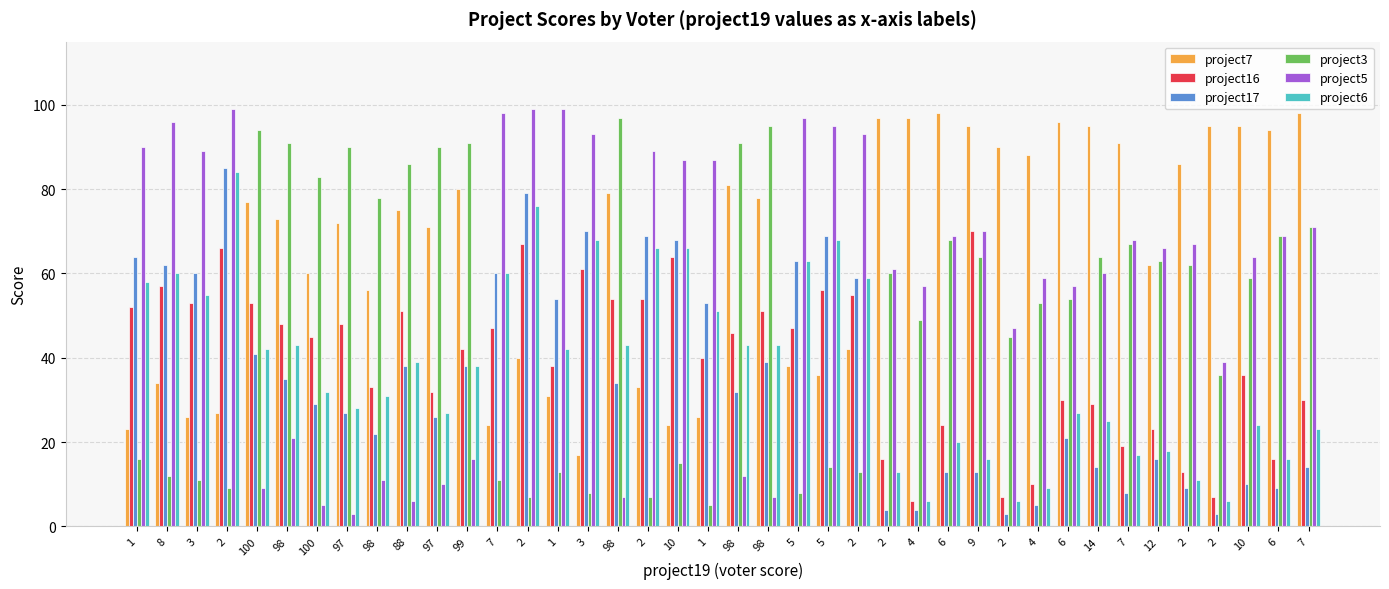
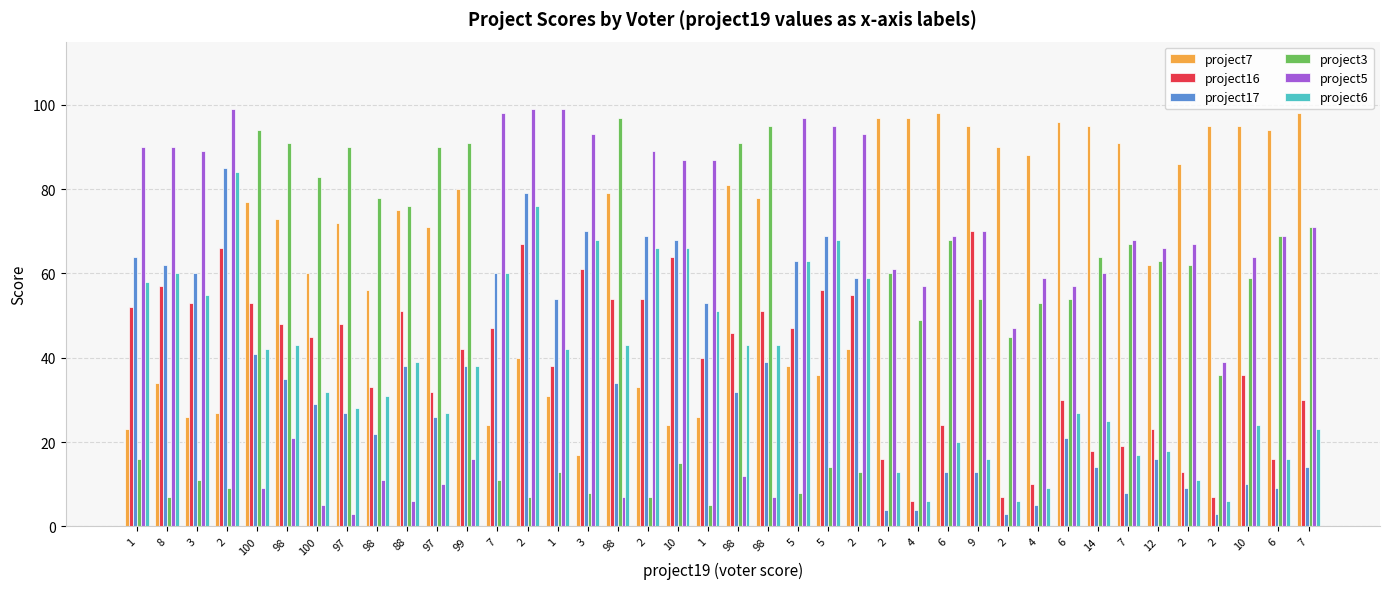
project3, 8: 12 -> 7
project5, 8: 96 -> 90
project3, 88: 86 -> 76
project3, 9: 64 -> 54
project16, 14: 29 -> 18
